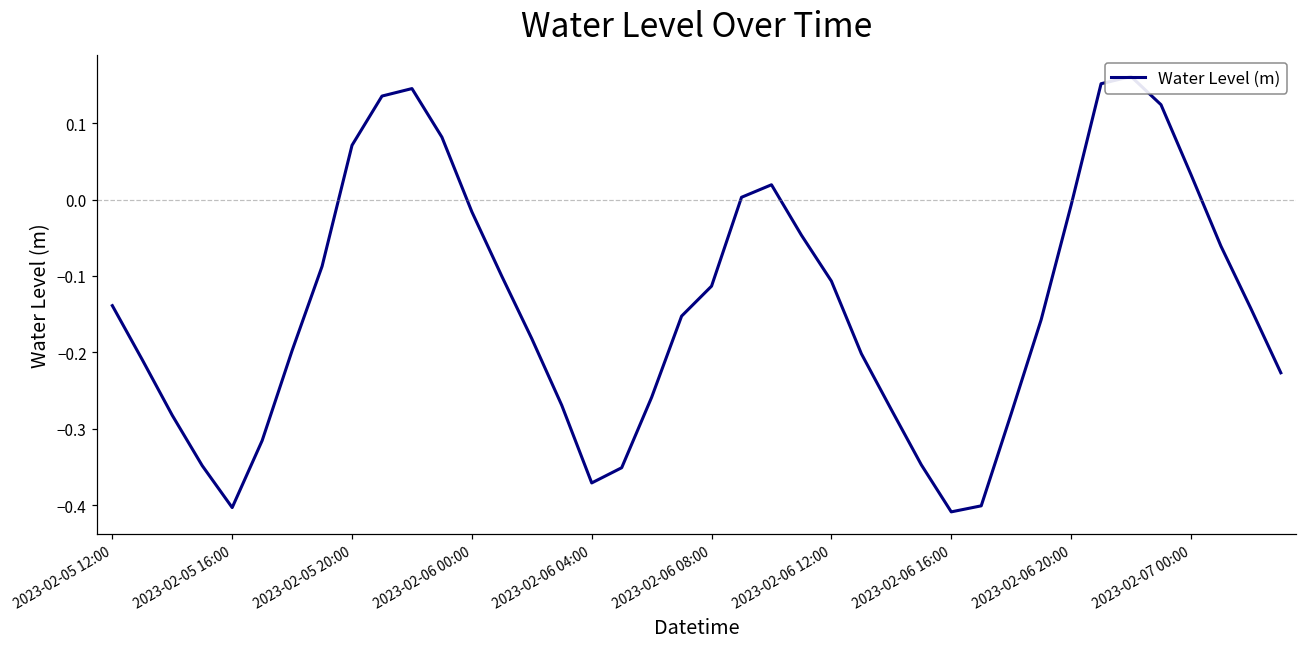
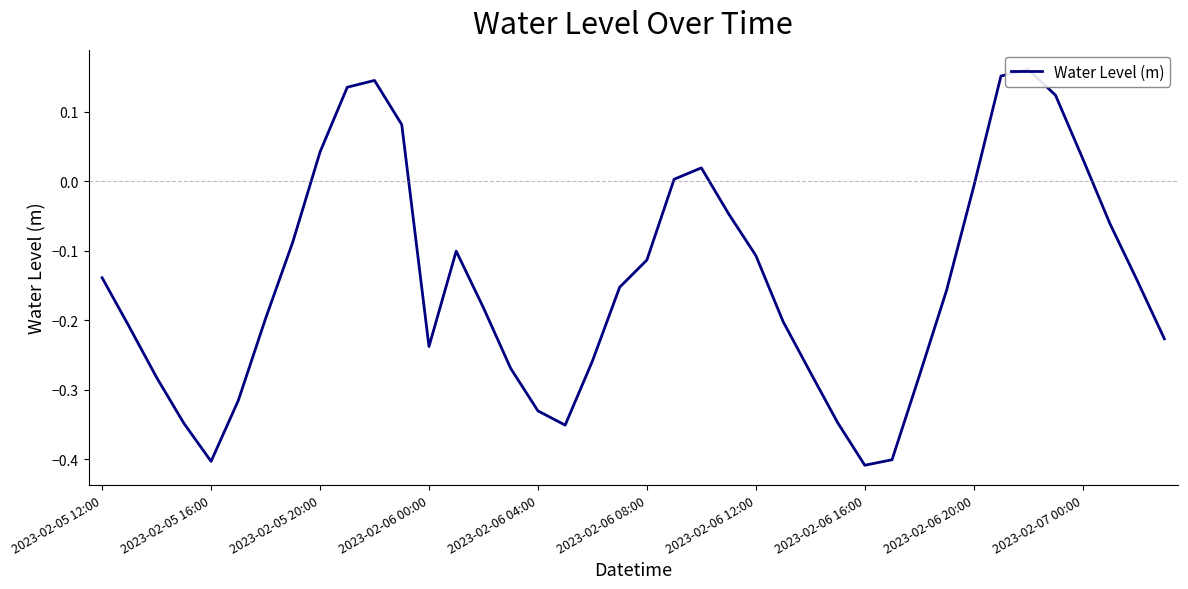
2023-02-05 20:00: 0.07 -> 0.04
2023-02-06 00:00: -0.02 -> -0.24
2023-02-06 04:00: -0.37 -> -0.33
